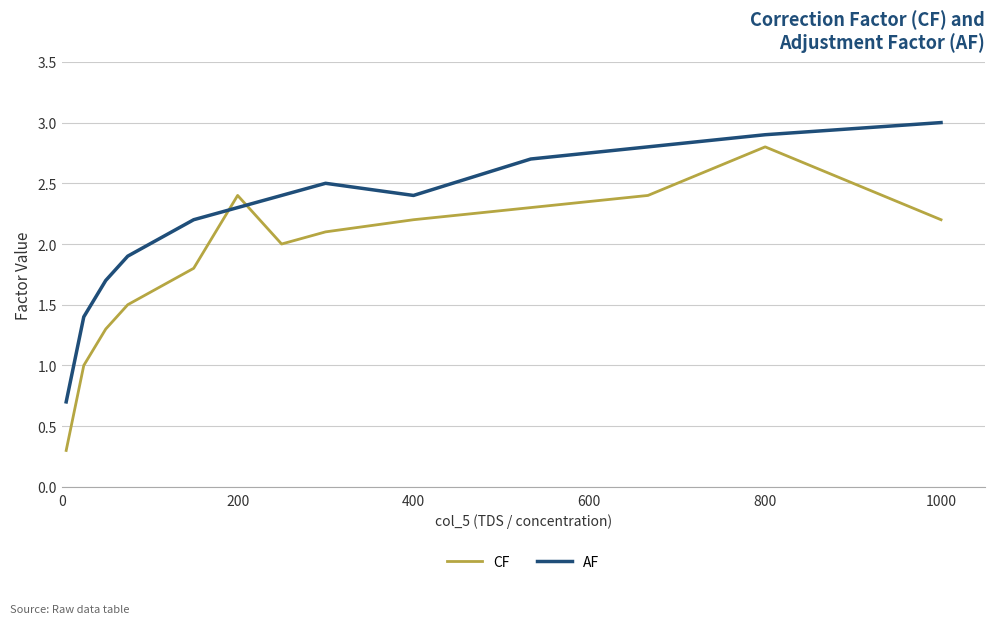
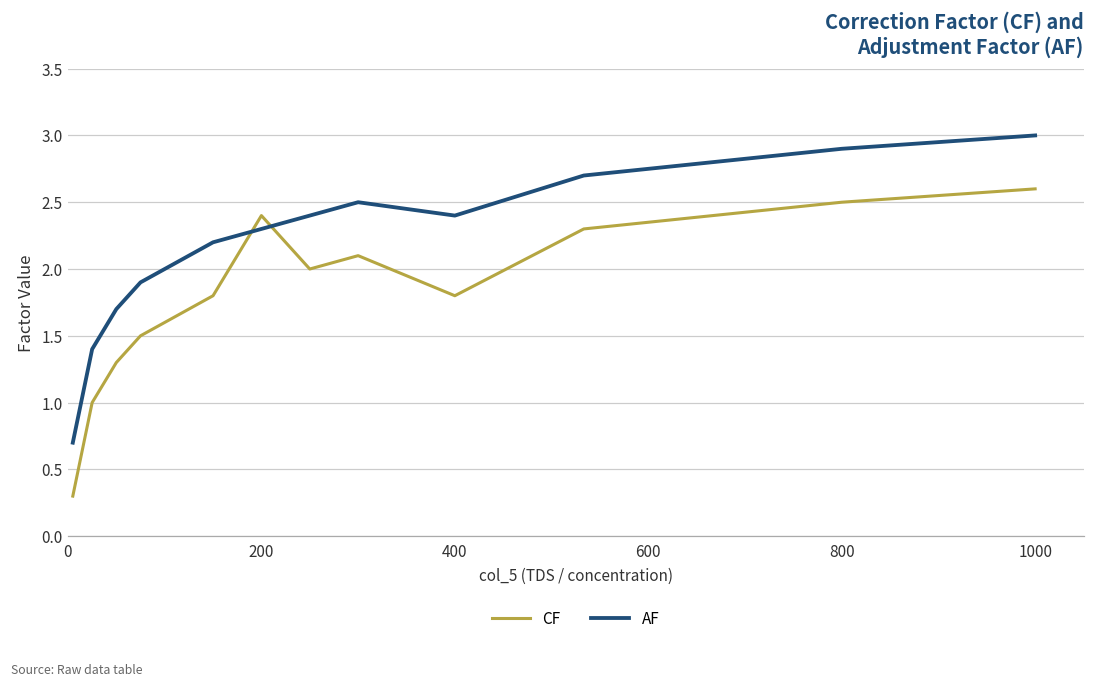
CF, 400: 2.2 -> 1.8
CF, 800: 2.8 -> 2.5
CF, 1000: 2.2 -> 2.6
